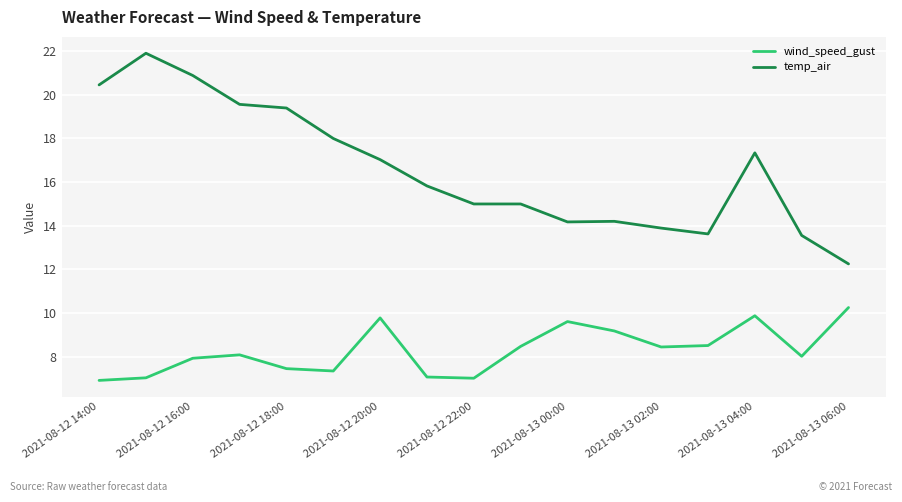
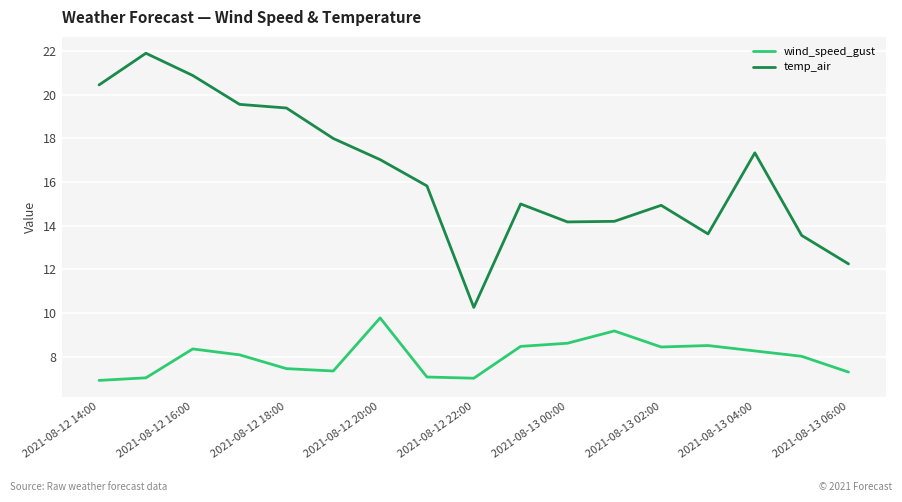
wind_speed_gust, 2021-08-12 16:00: 7.9 -> 8.4
temp_air, 2021-08-12 22:00: 15.0 -> 10.3
wind_speed_gust, 2021-08-13 00:00: 9.6 -> 8.6
temp_air, 2021-08-13 02:00: 13.9 -> 14.9
wind_speed_gust, 2021-08-13 04:00: 9.9 -> 8.3
wind_speed_gust, 2021-08-13 06:00: 10.2 -> 7.3
